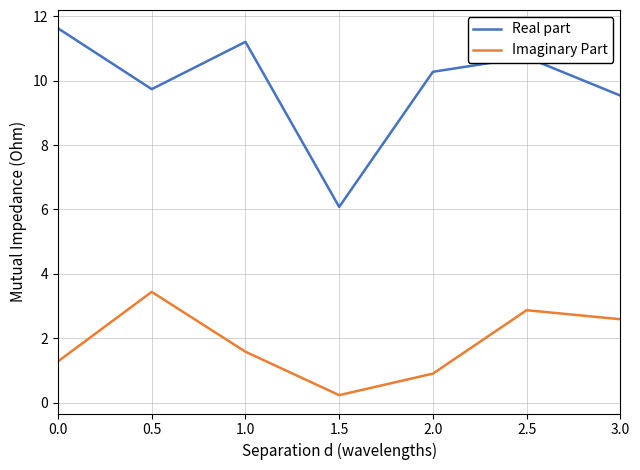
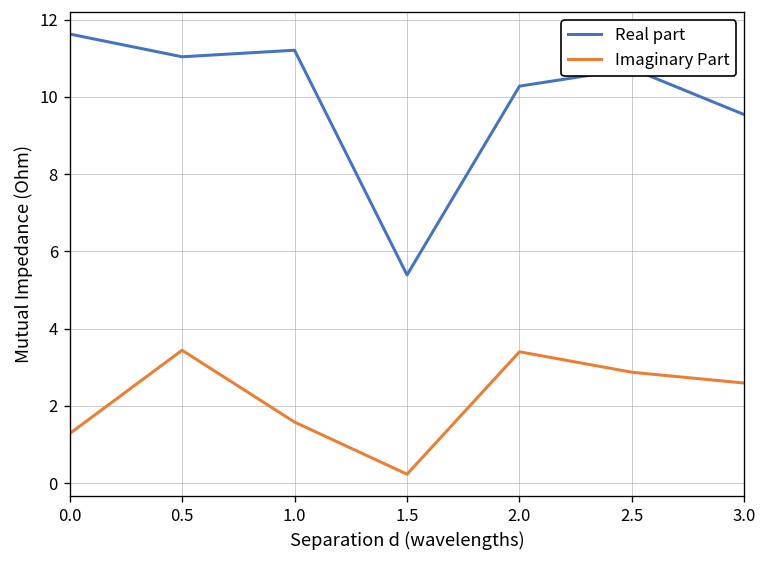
Real part, 0.5: 9.7 -> 11.0
Real part, 1.5: 6.1 -> 5.4
Imaginary Part, 2.0: 0.9 -> 3.4
